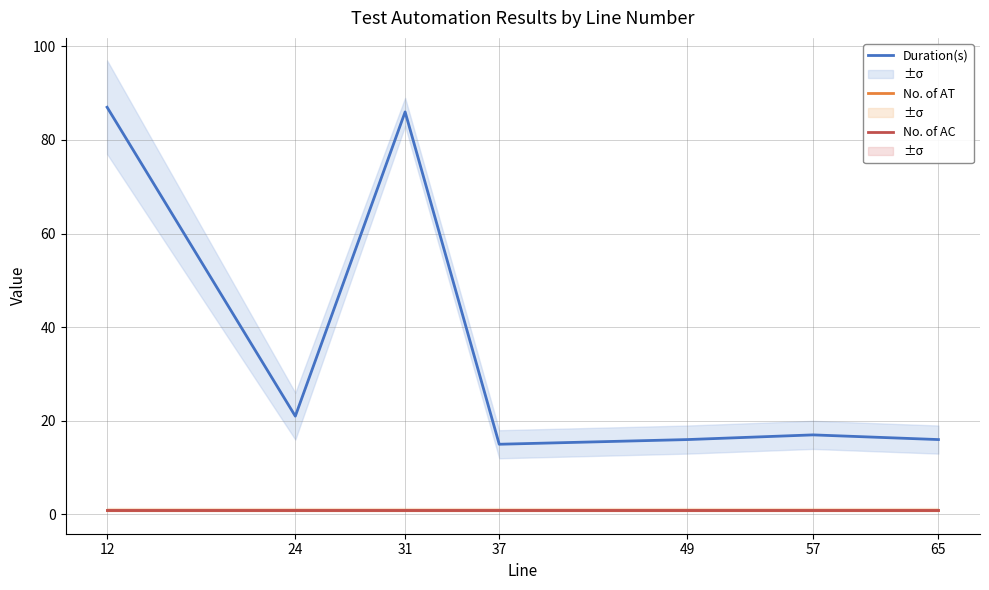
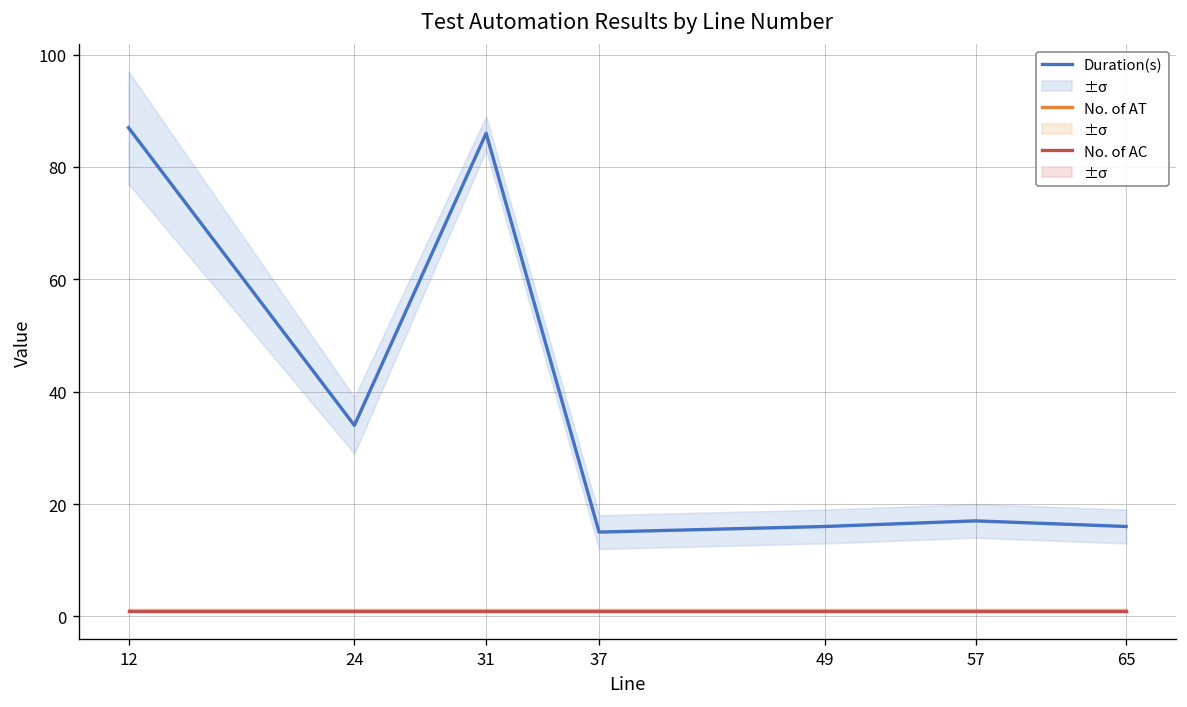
Duration(s), 24: 21 -> 34
